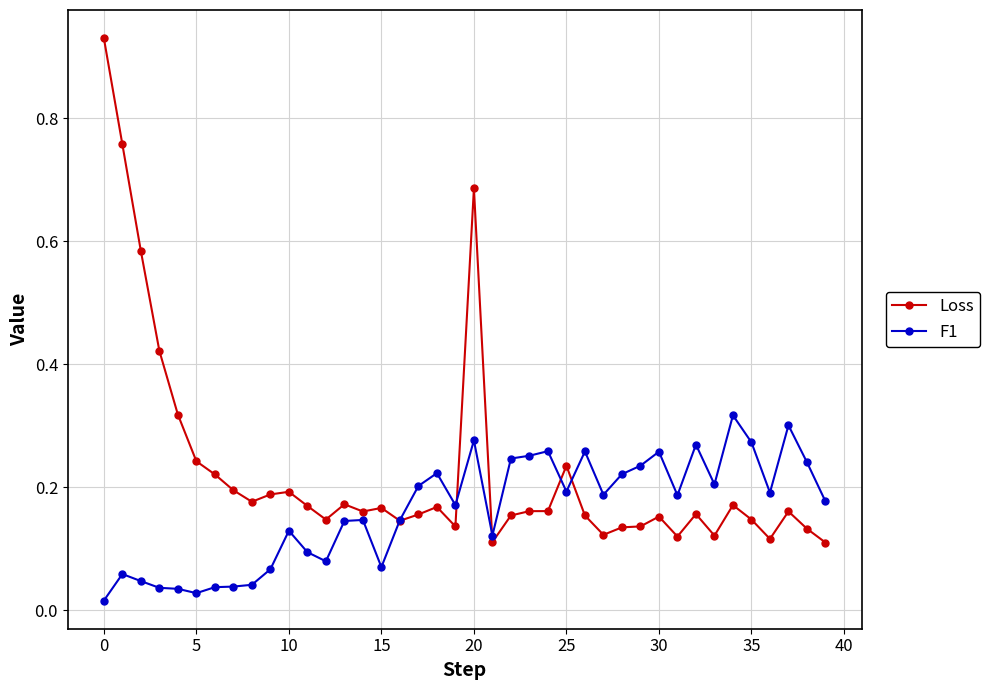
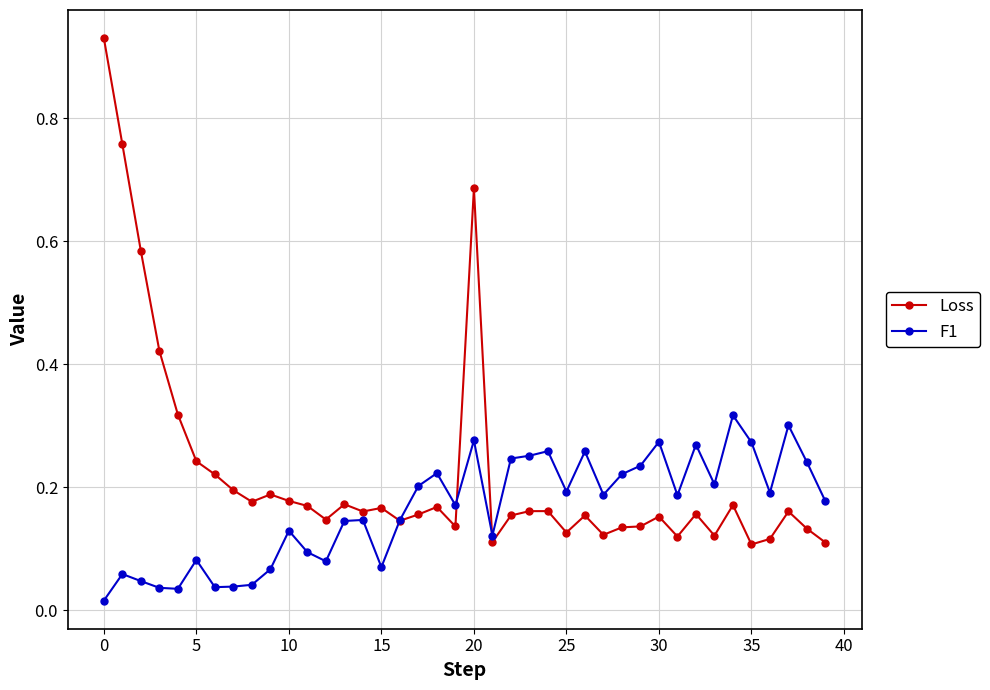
F1, 5: 0.03 -> 0.08
Loss, 10: 0.19 -> 0.18
Loss, 25: 0.24 -> 0.13
F1, 30: 0.26 -> 0.27
Loss, 35: 0.15 -> 0.11
